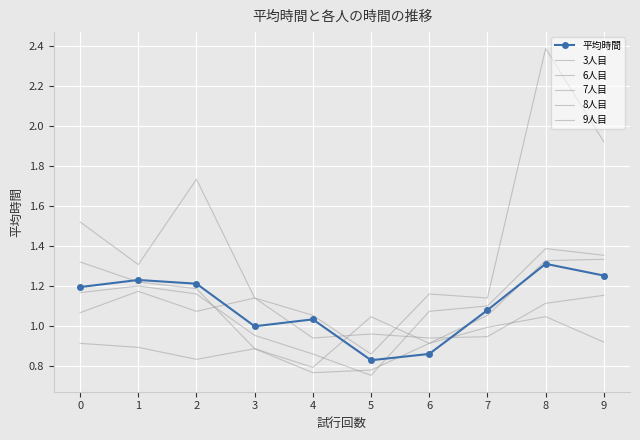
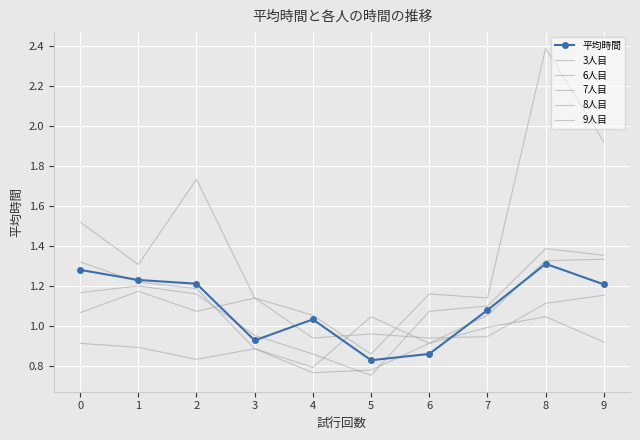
平均時間, 0: 1.19 -> 1.28
平均時間, 3: 1.00 -> 0.93
平均時間, 9: 1.25 -> 1.21
